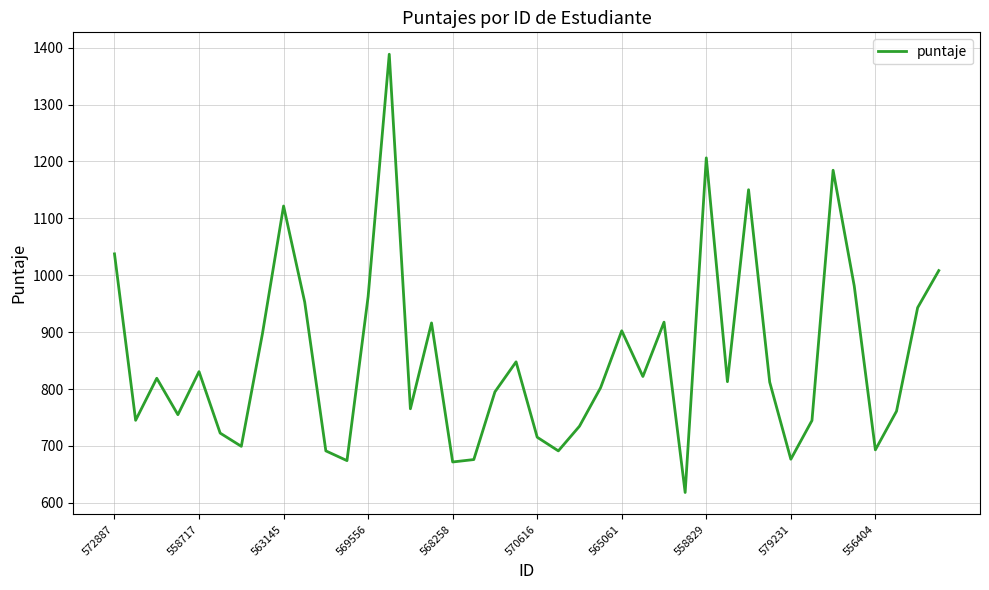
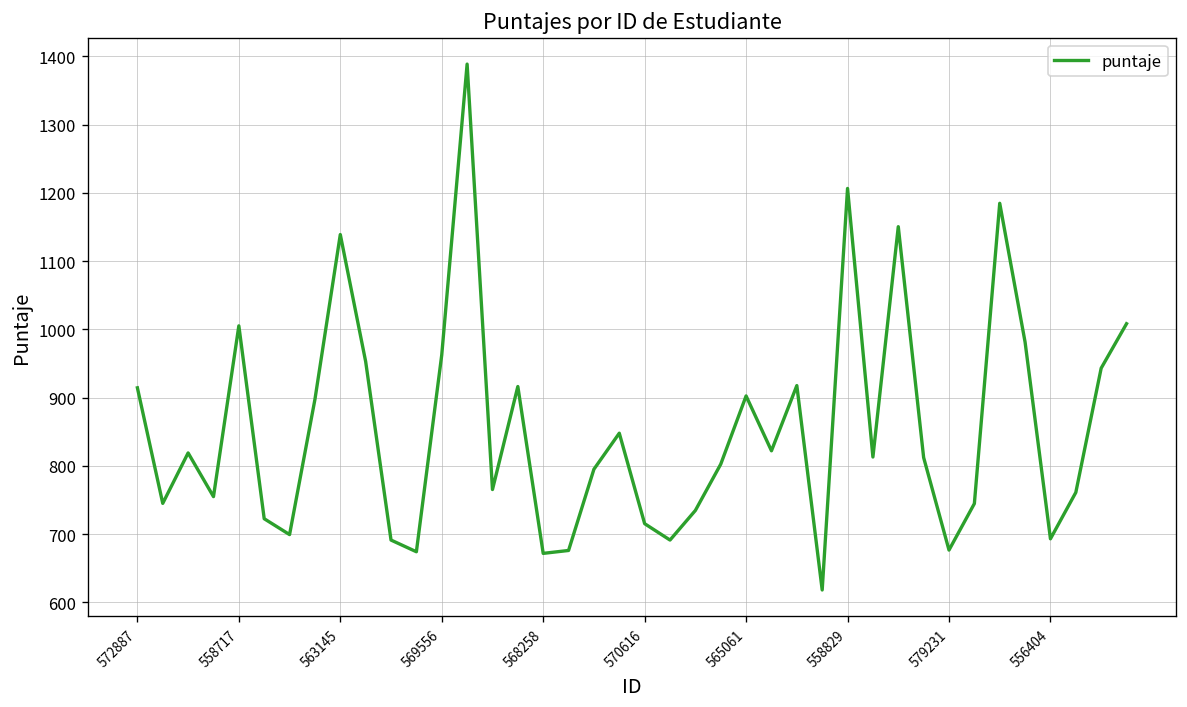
572887: 1040 -> 910
558717: 830 -> 1010
563145: 1120 -> 1140
